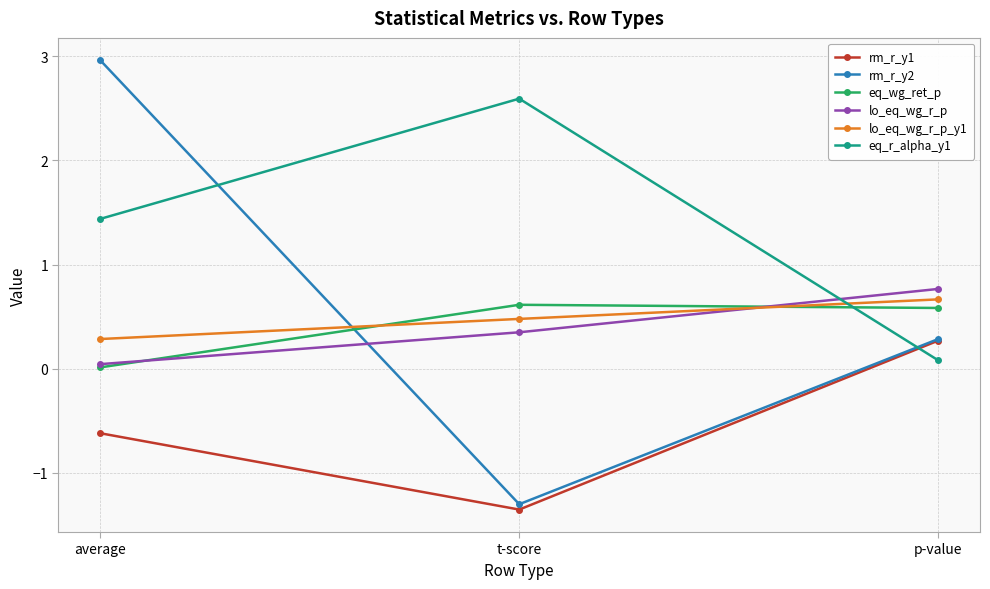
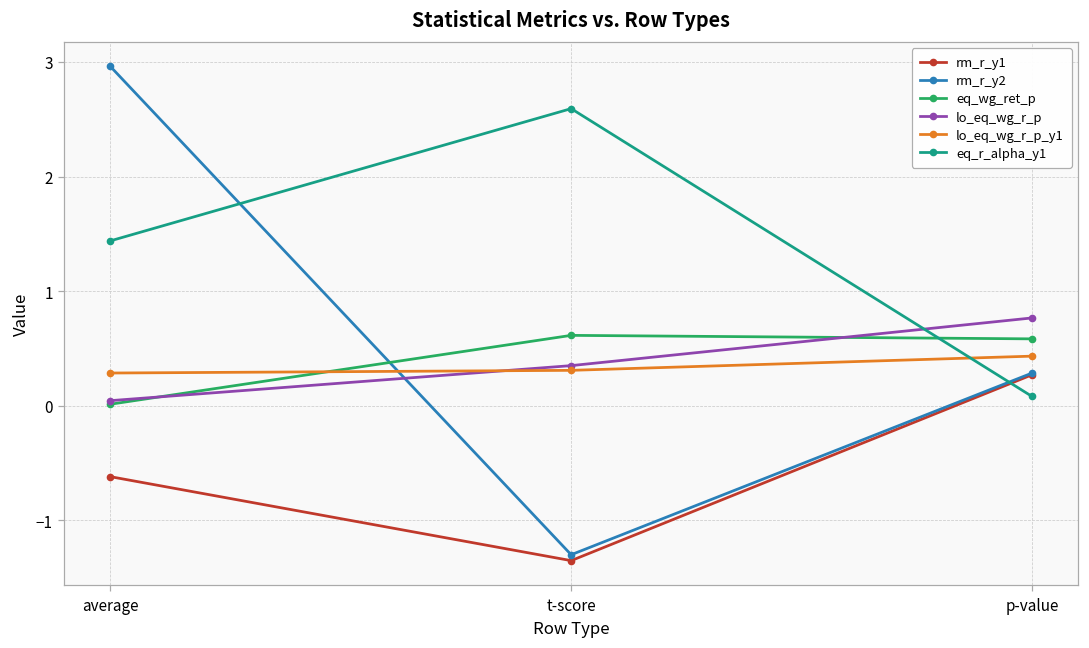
lo_eq_wg_r_p_y1, t-score: 0.48 -> 0.31
lo_eq_wg_r_p_y1, p-value: 0.67 -> 0.43
